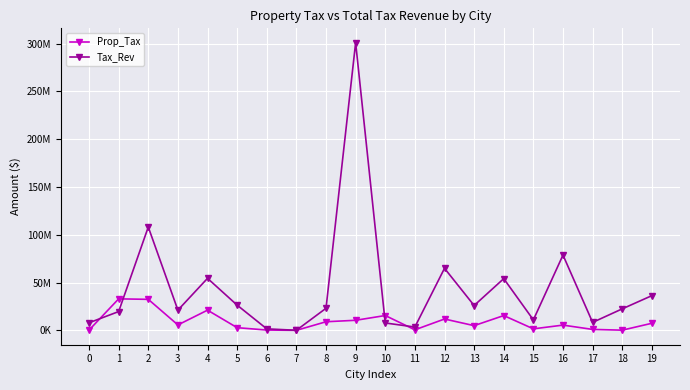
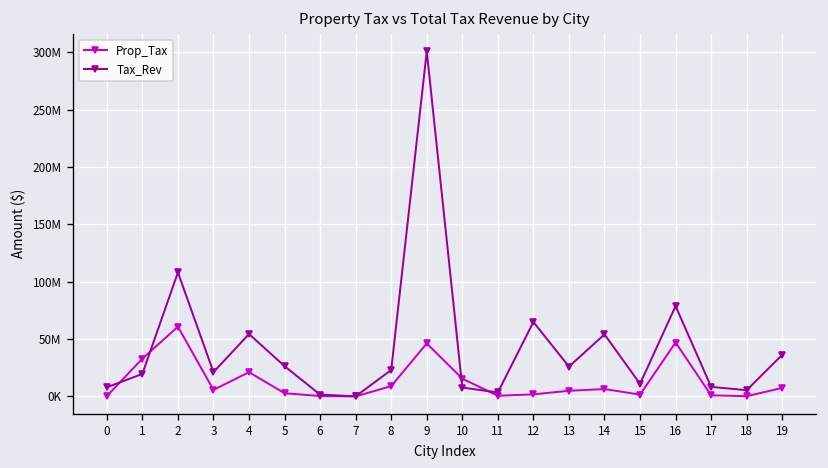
Prop_Tax, 2: 30000000 -> 60000000
Prop_Tax, 9: 10000000 -> 50000000
Prop_Tax, 12: 10000000 -> 0
Prop_Tax, 14: 20000000 -> 10000000
Prop_Tax, 16: 10000000 -> 50000000
Tax_Rev, 18: 20000000 -> 10000000
